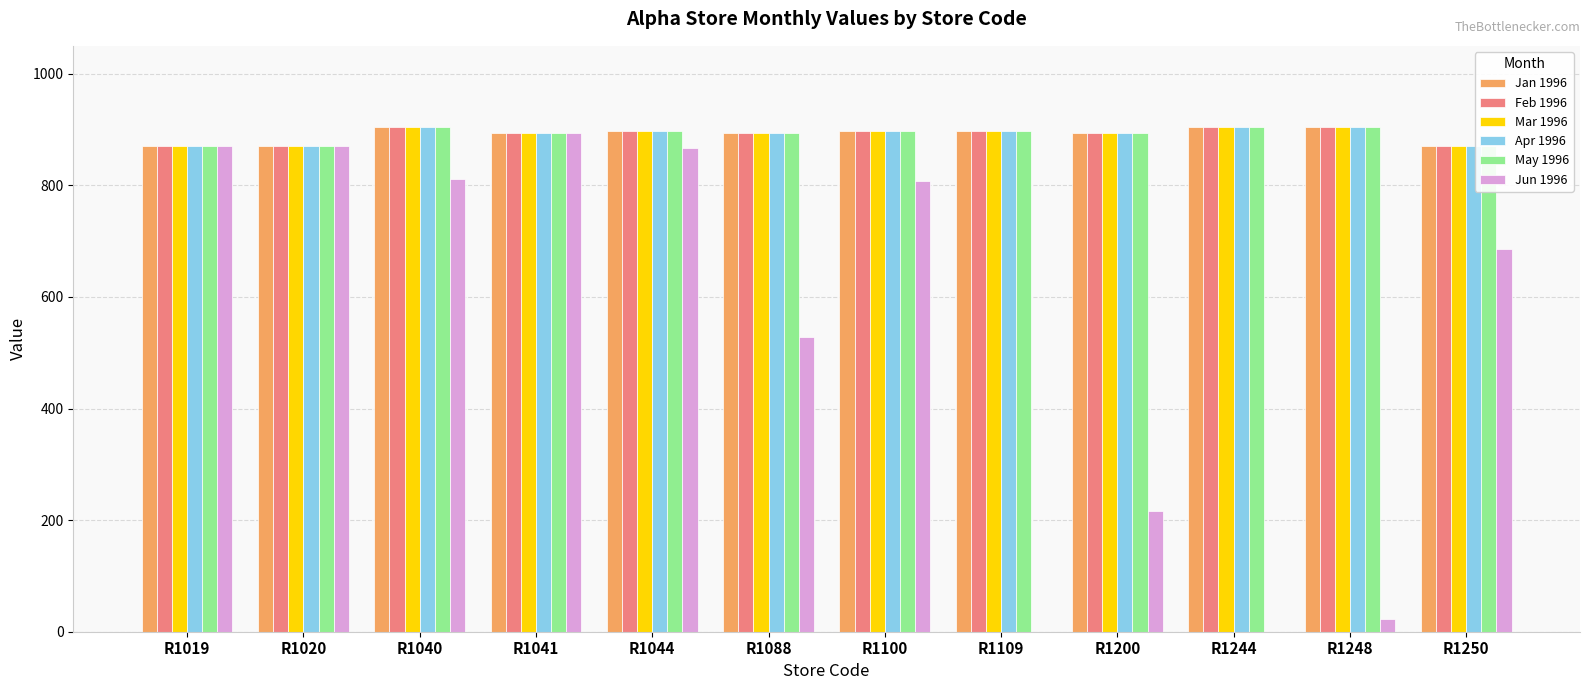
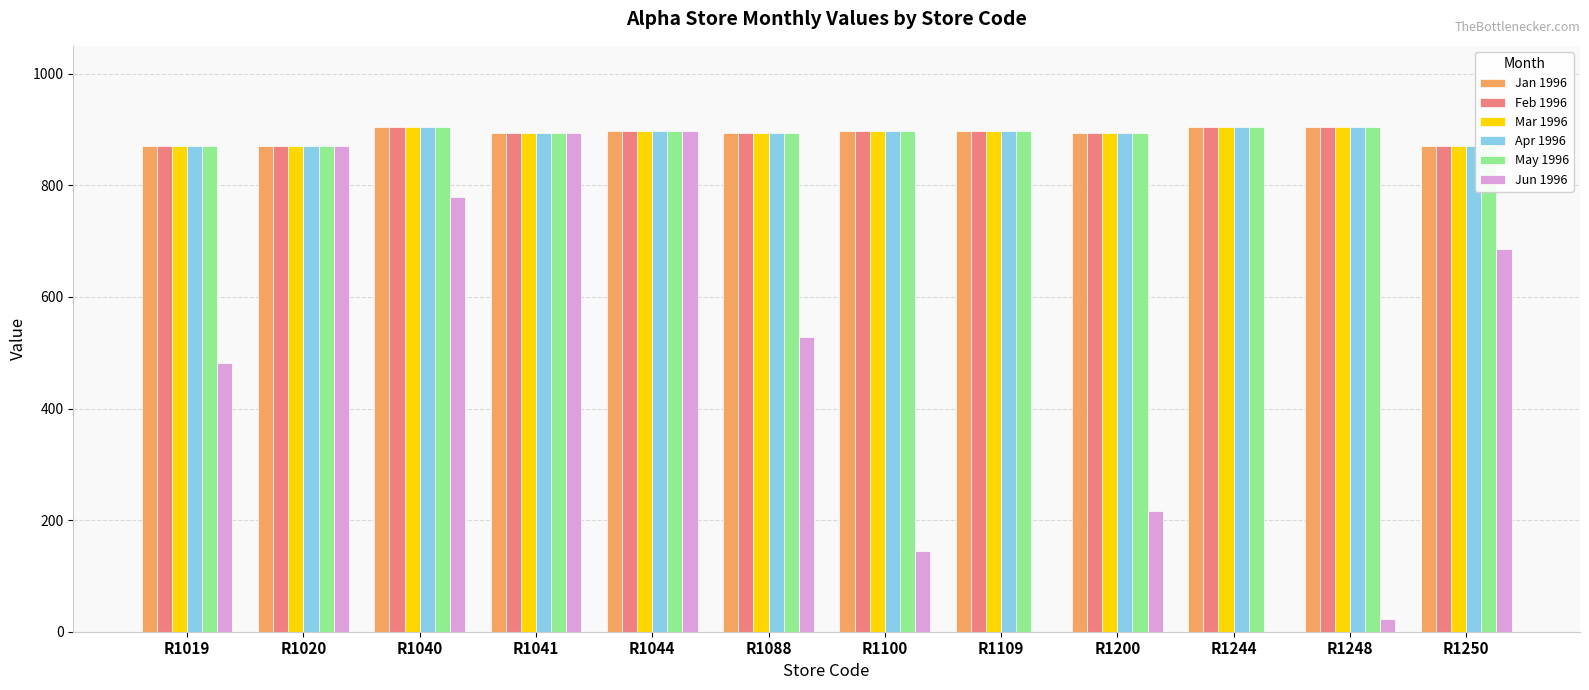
Jun 1996, R1019: 870 -> 480
Jun 1996, R1040: 810 -> 780
Jun 1996, R1044: 870 -> 900
Jun 1996, R1100: 810 -> 150
